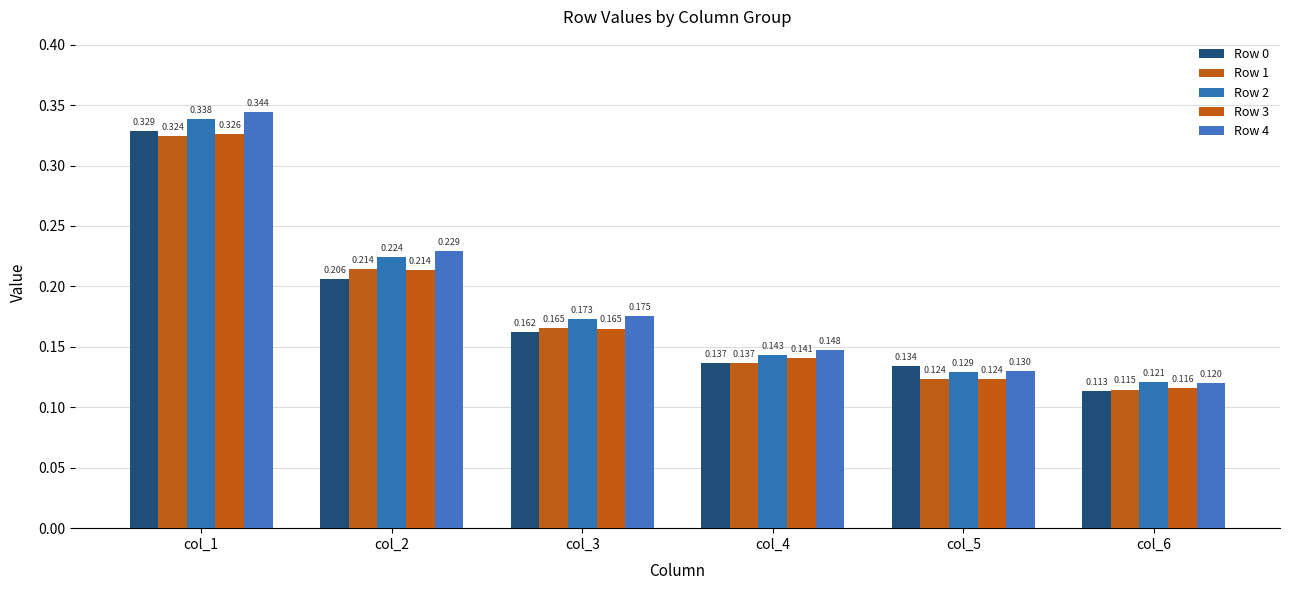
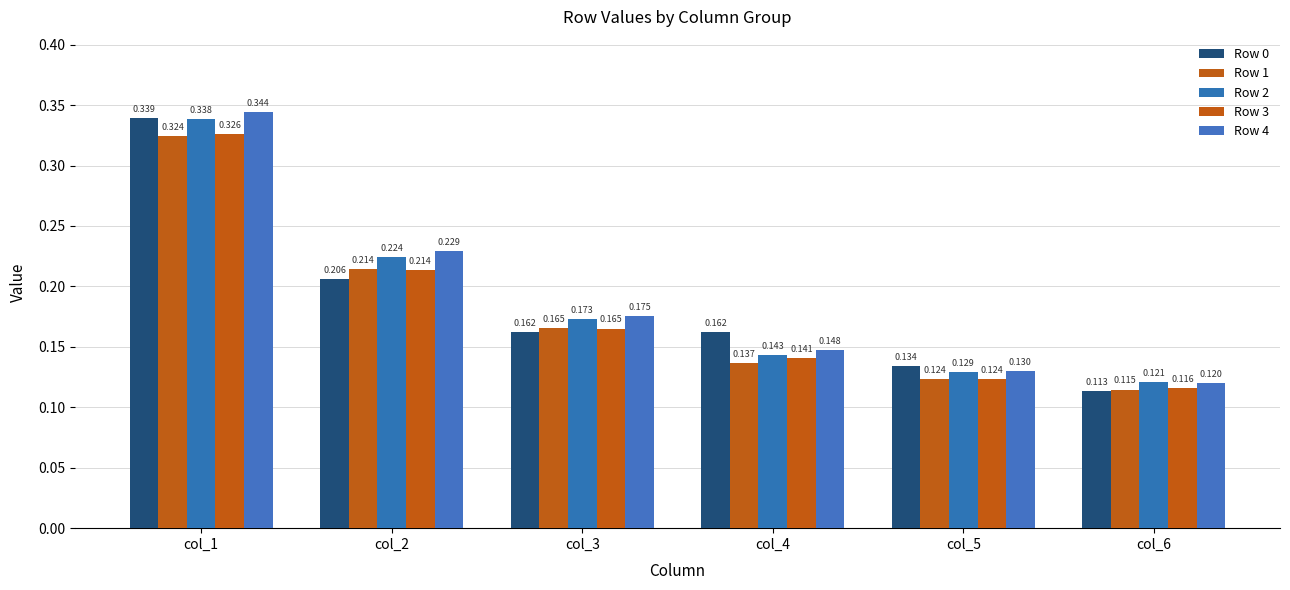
Row 0, col_1: 0.329 -> 0.339
Row 0, col_4: 0.137 -> 0.162
